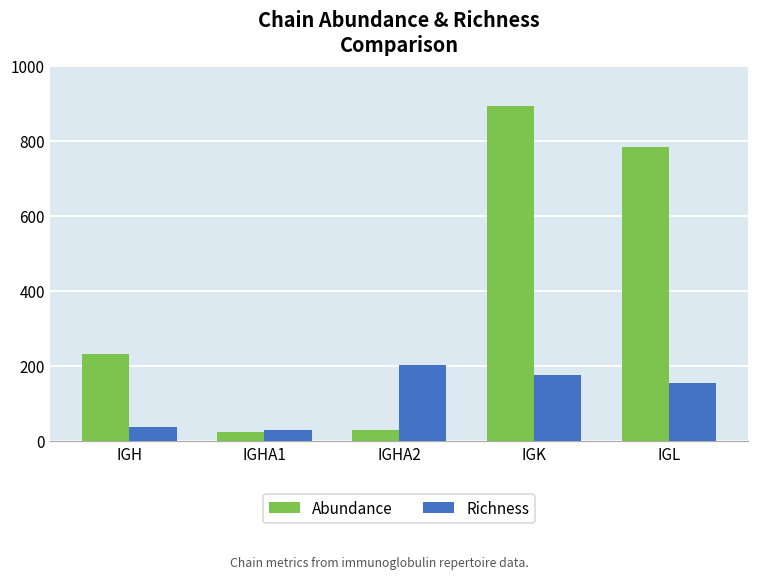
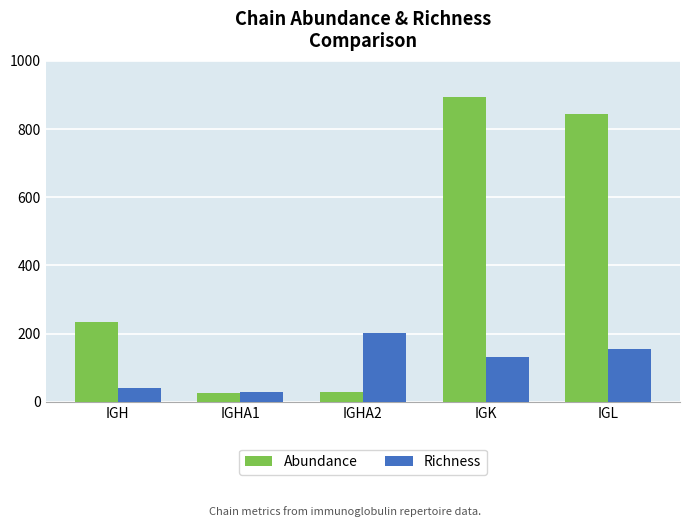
Richness, IGK: 180 -> 130
Abundance, IGL: 790 -> 850
